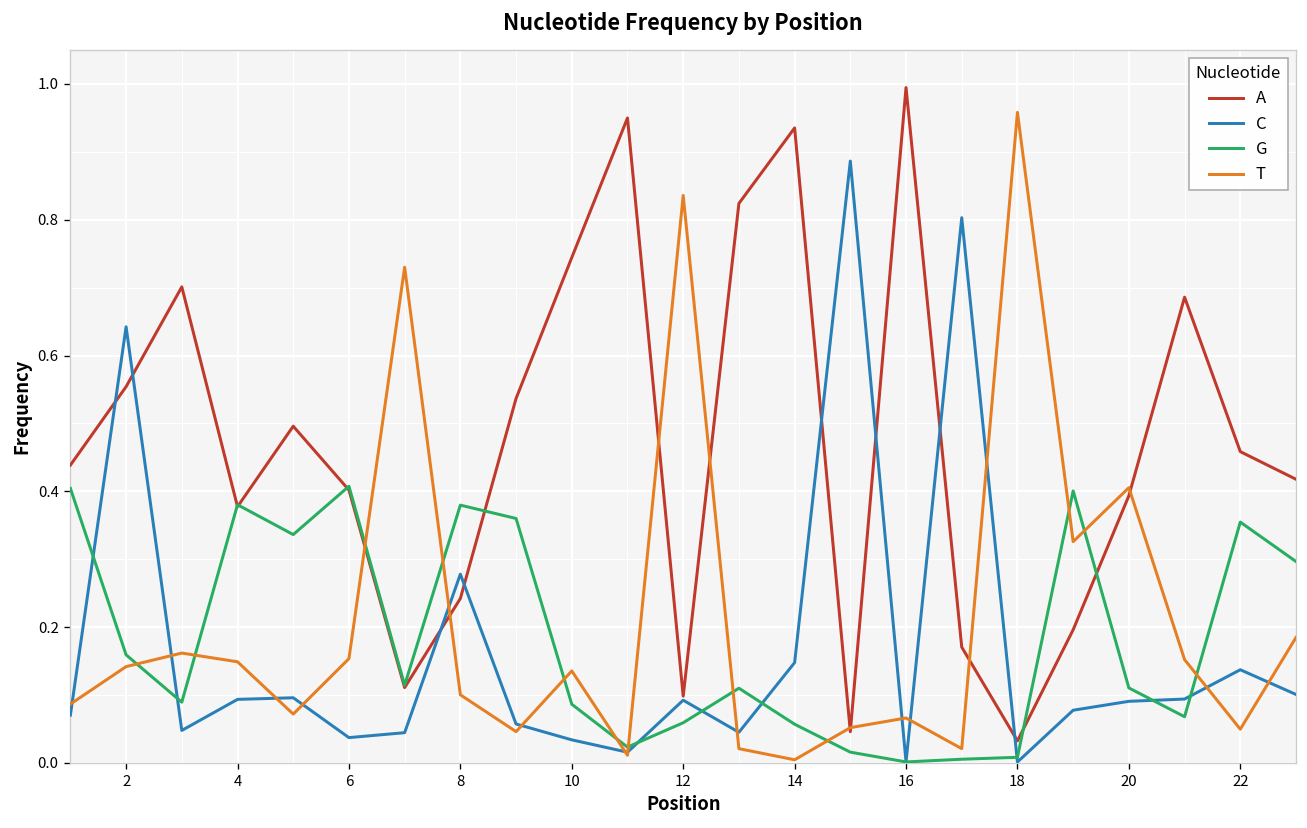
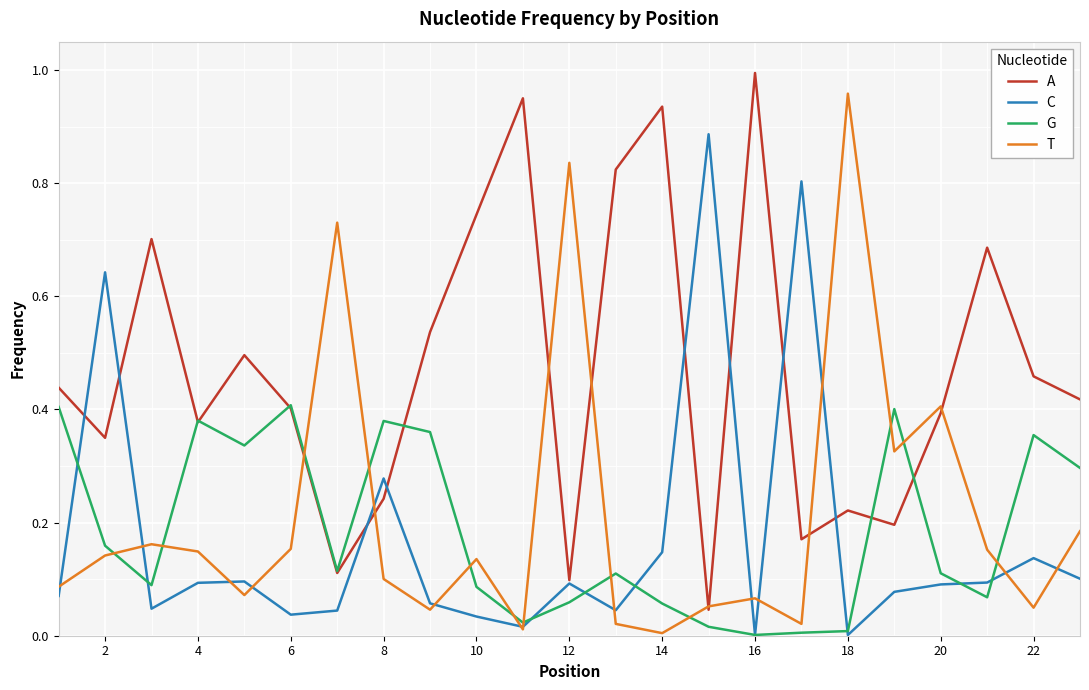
A, 2: 0.55 -> 0.35
A, 18: 0.03 -> 0.22
